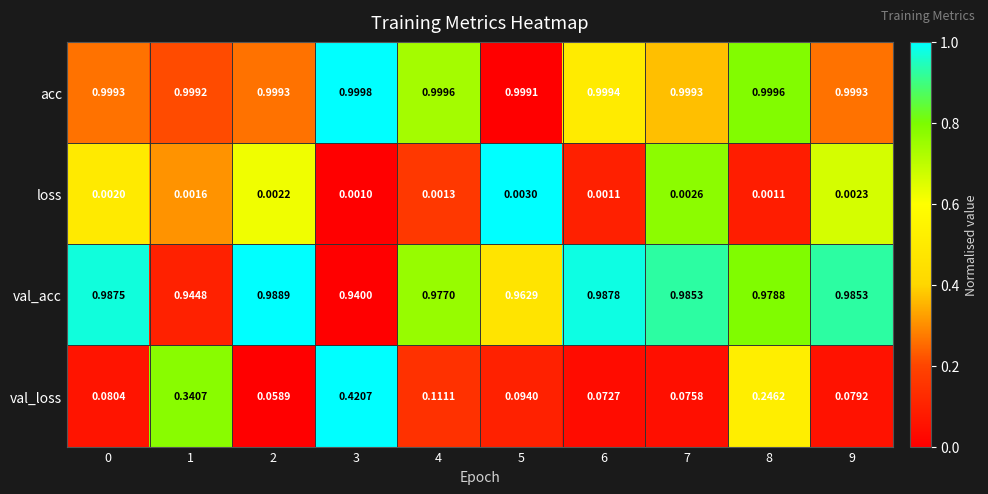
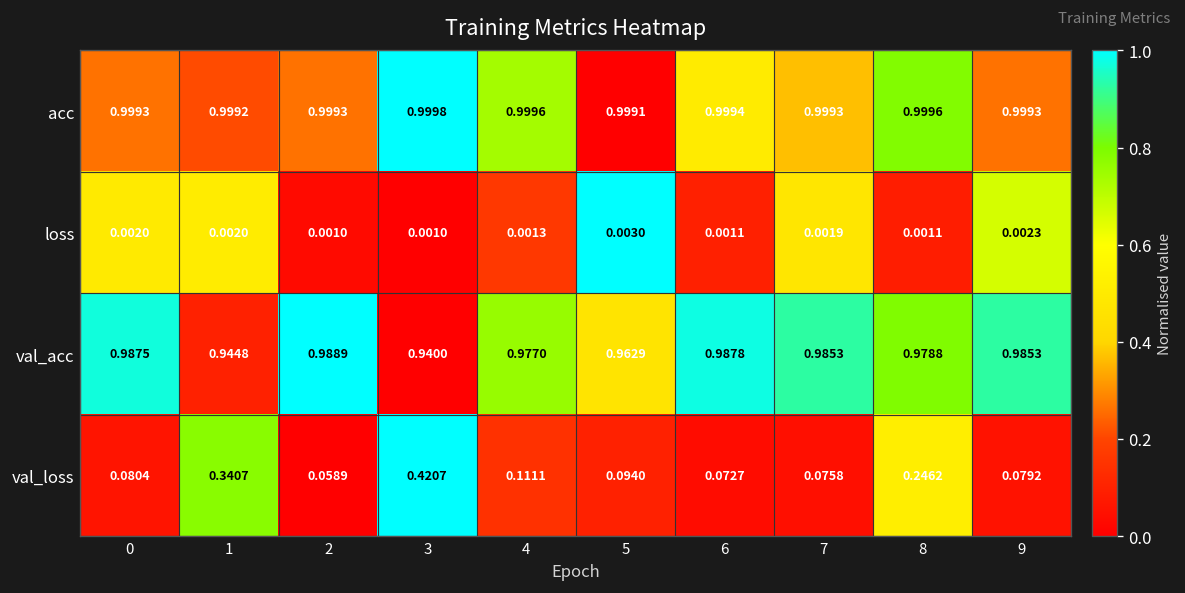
loss, 1: 0.0016 -> 0.0020
loss, 2: 0.0022 -> 0.0010
loss, 7: 0.0026 -> 0.0019
